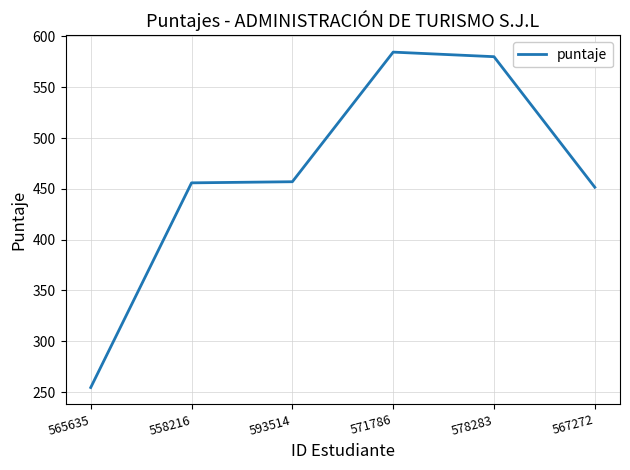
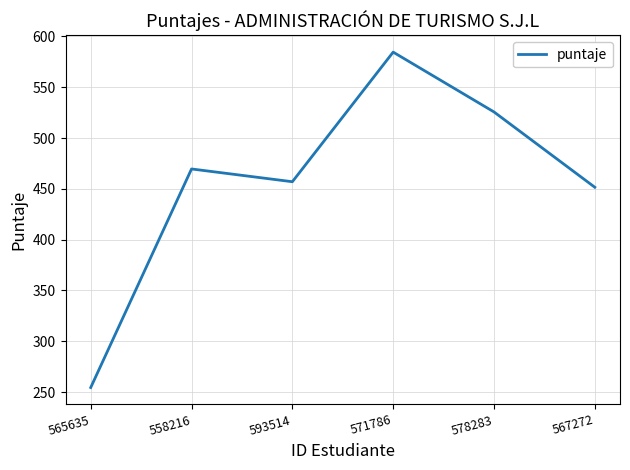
558216: 456 -> 470
578283: 580 -> 526
